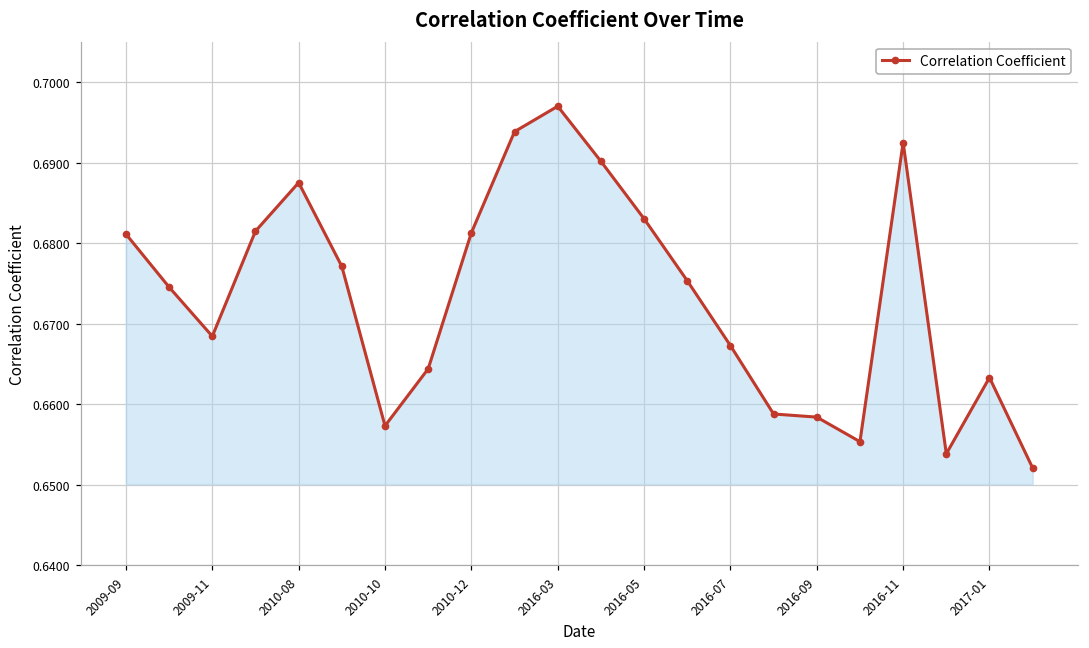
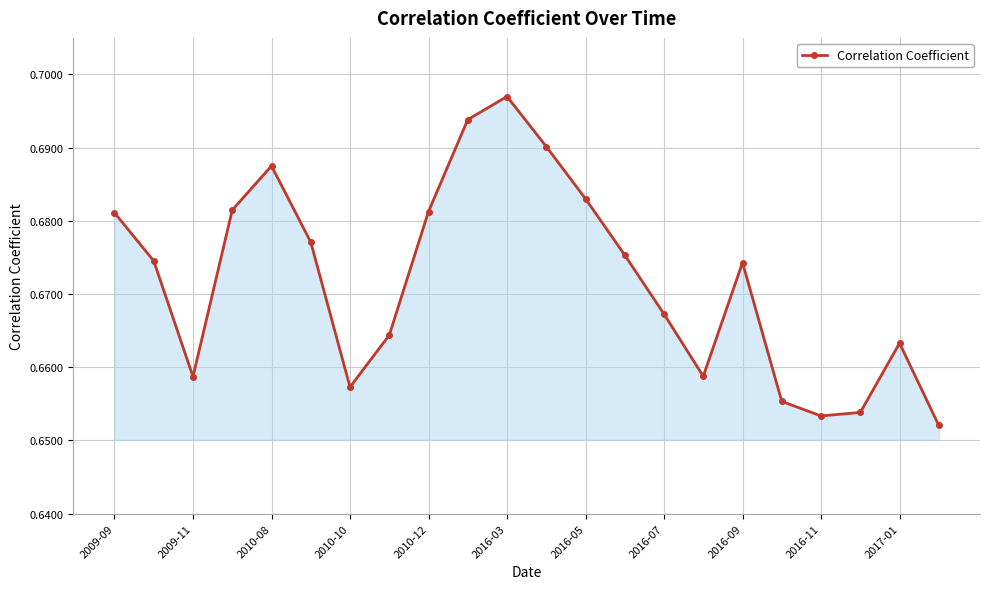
2009-11: 0.668 -> 0.659
2016-09: 0.658 -> 0.674
2016-11: 0.692 -> 0.653
